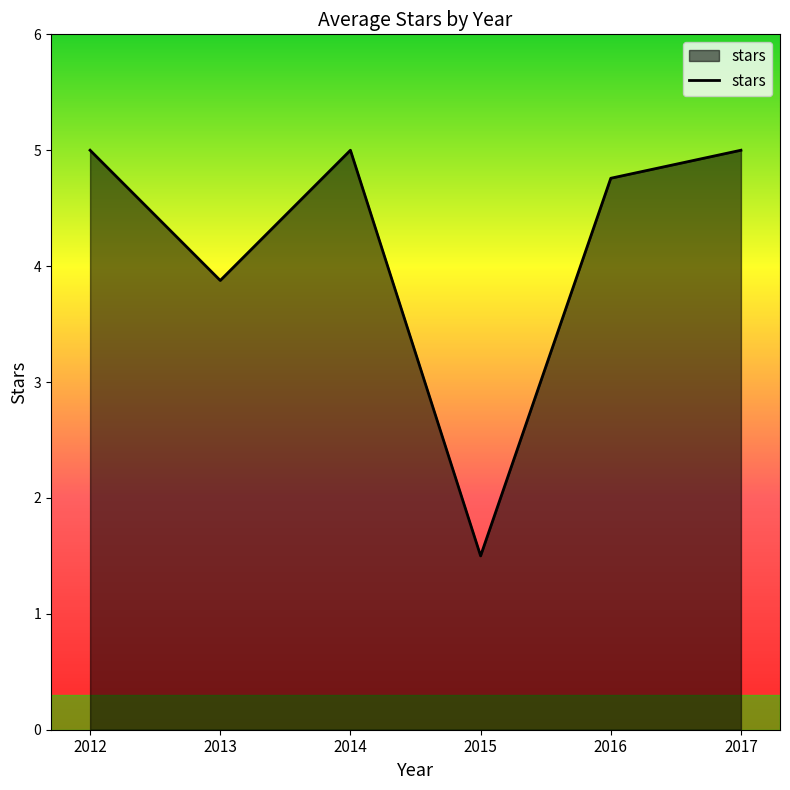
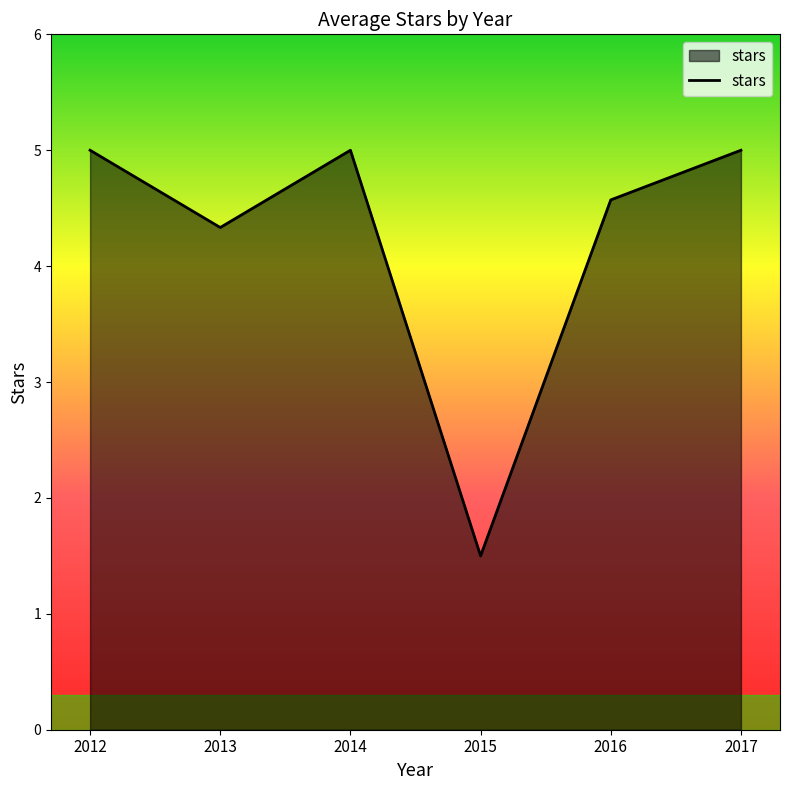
2013: 3.88 -> 4.33
2016: 4.76 -> 4.57
